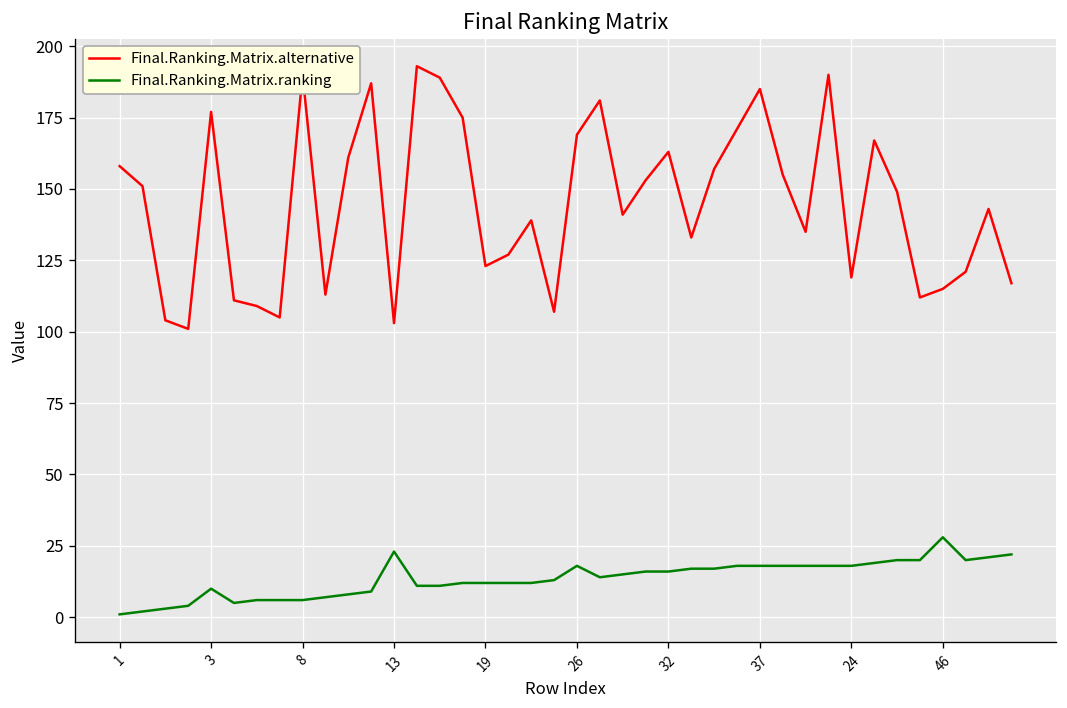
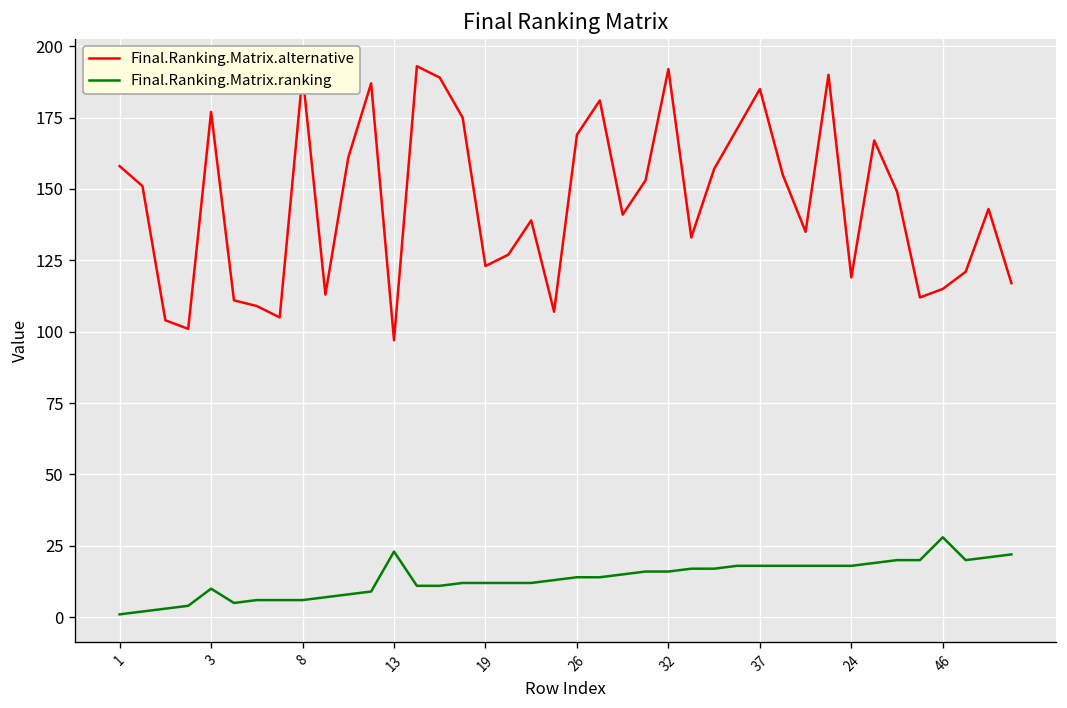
Final.Ranking.Matrix.alternative, 13: 103 -> 97
Final.Ranking.Matrix.ranking, 26: 18 -> 14
Final.Ranking.Matrix.alternative, 32: 163 -> 192
